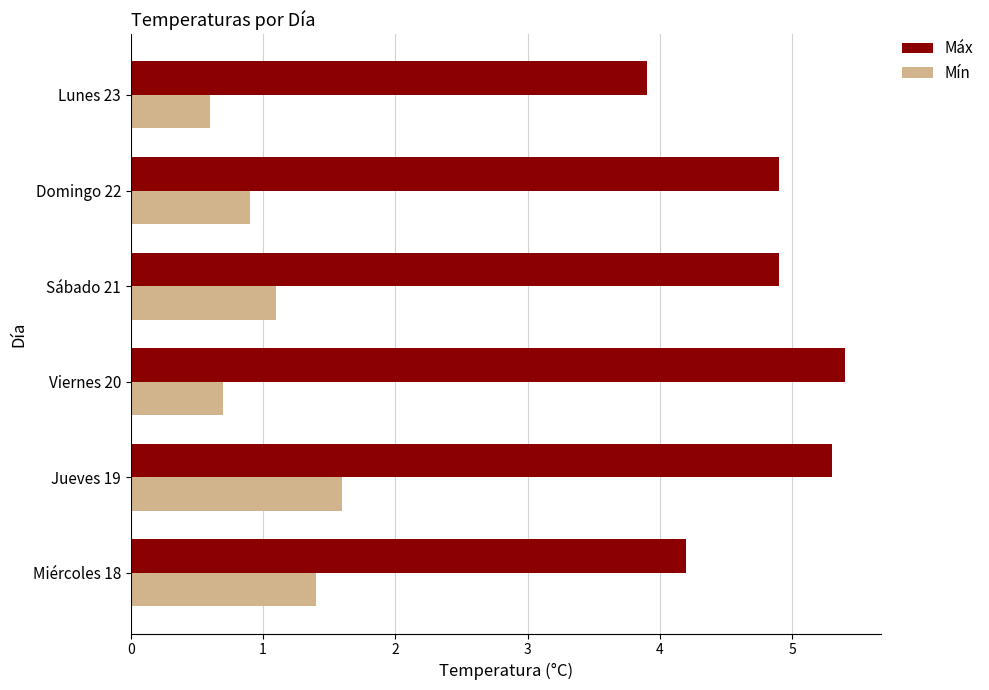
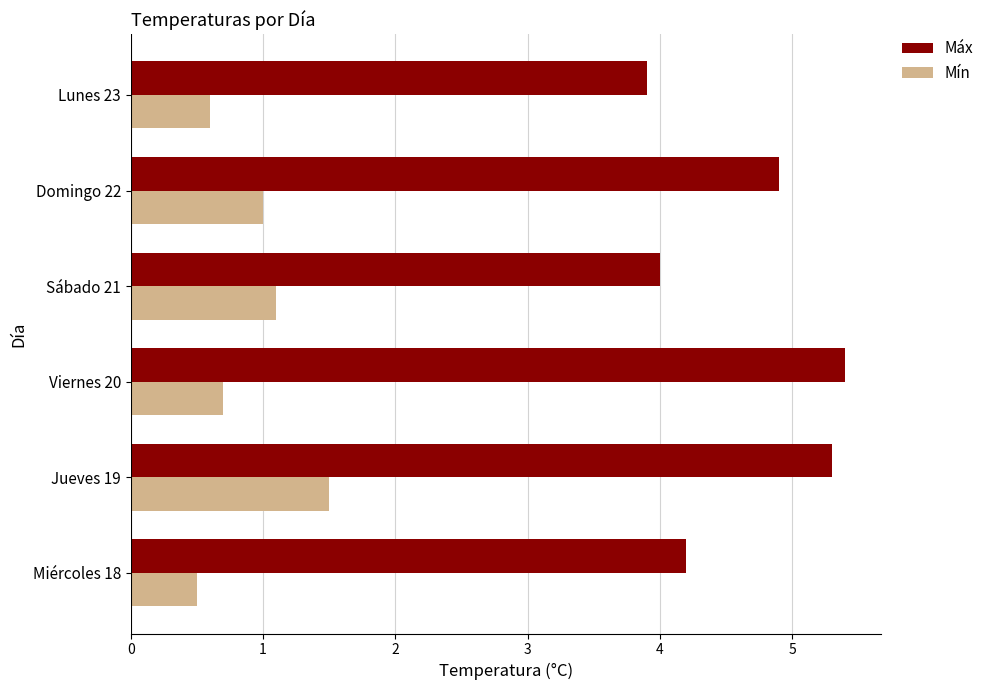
Mín, Domingo 22: 0.9 -> 1.0
Máx, Sábado 21: 4.9 -> 4.0
Mín, Jueves 19: 1.6 -> 1.5
Mín, Miércoles 18: 1.4 -> 0.5
